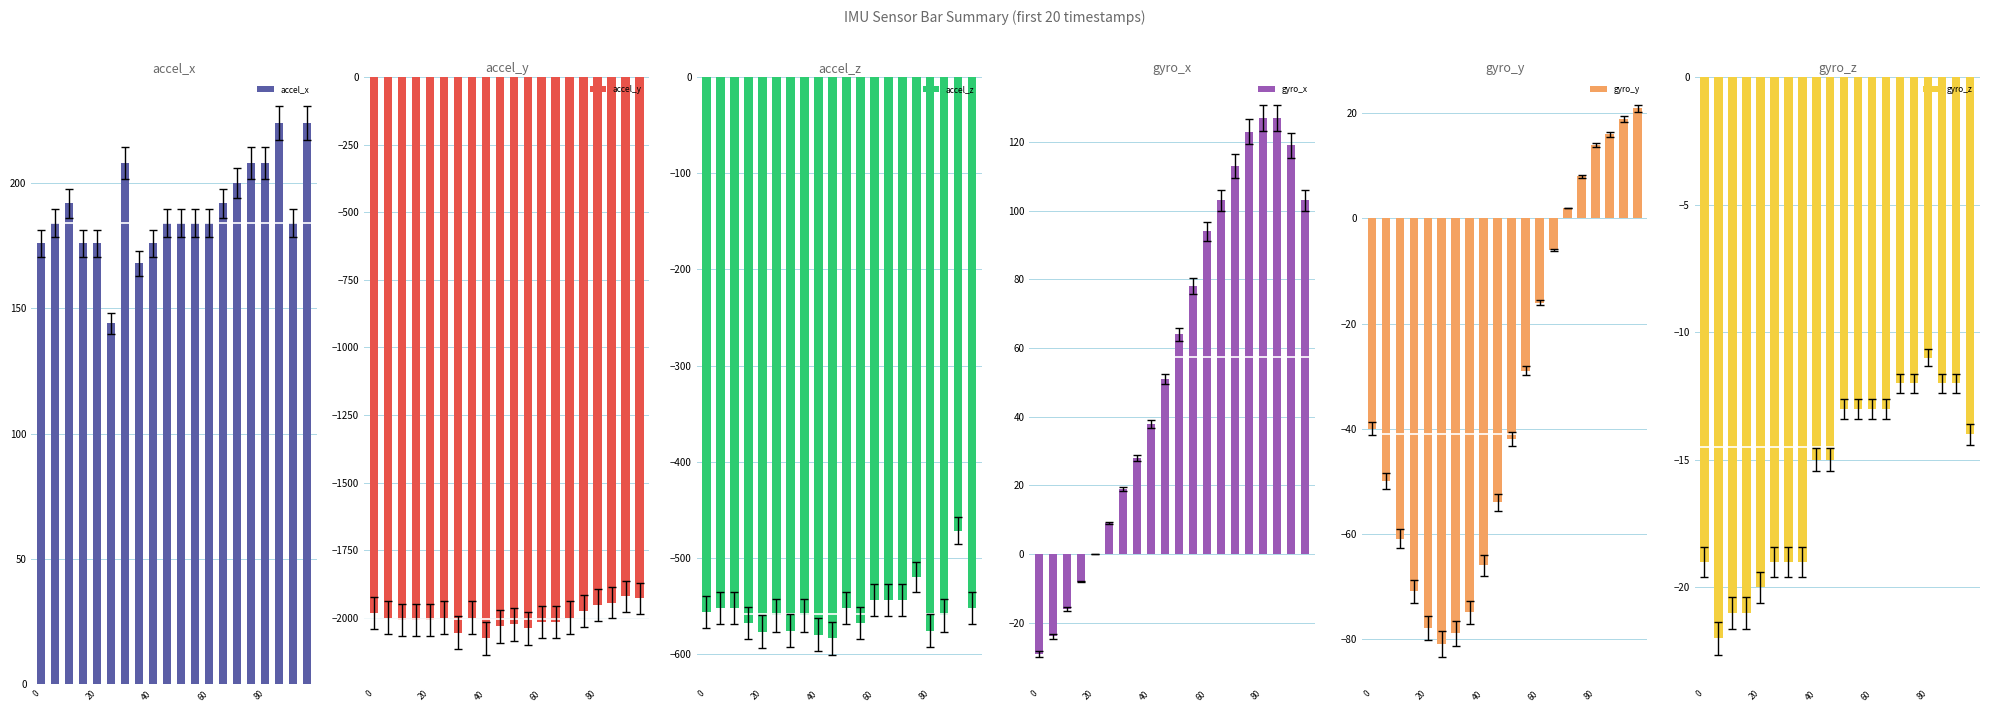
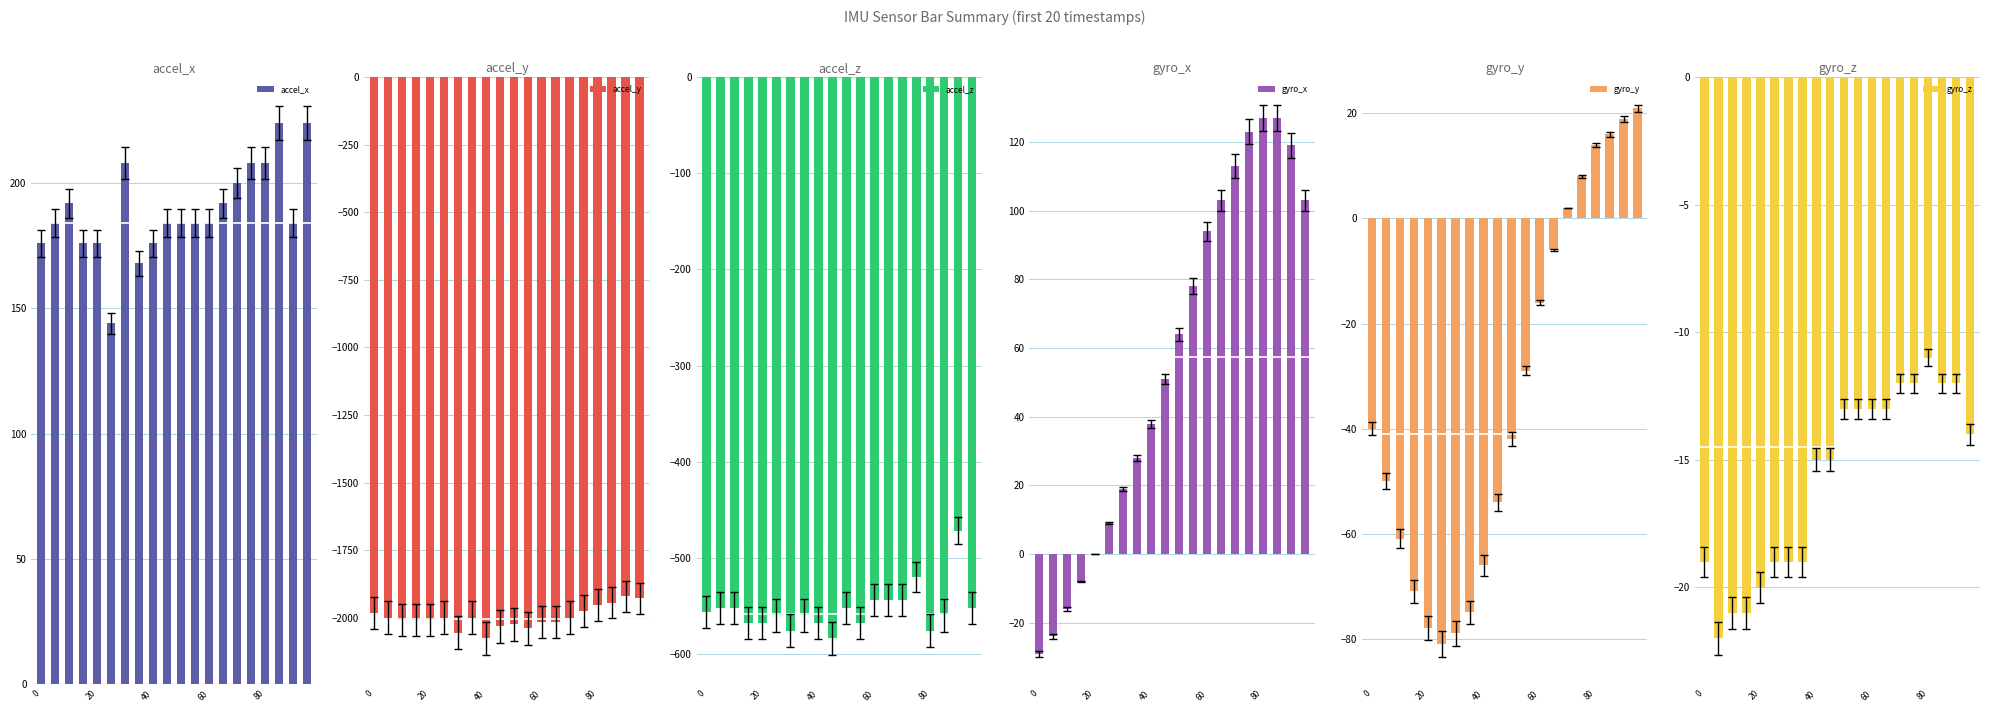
accel_z, accel_z, 20: -580 -> -570
accel_z, accel_z, 40: -580 -> -570
